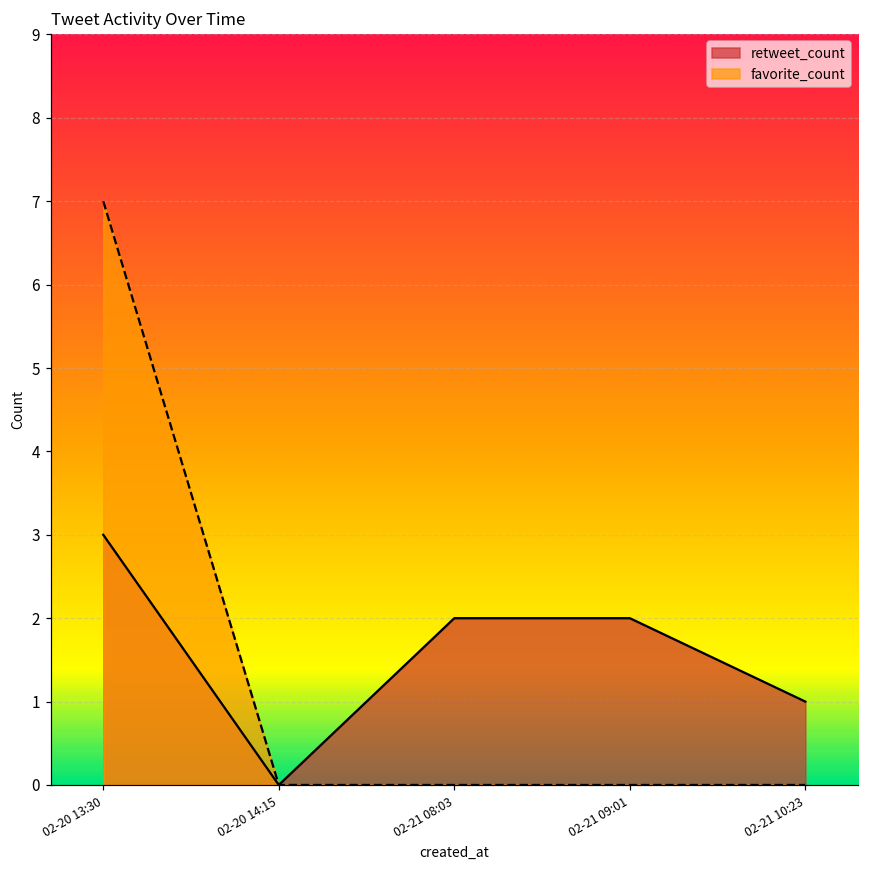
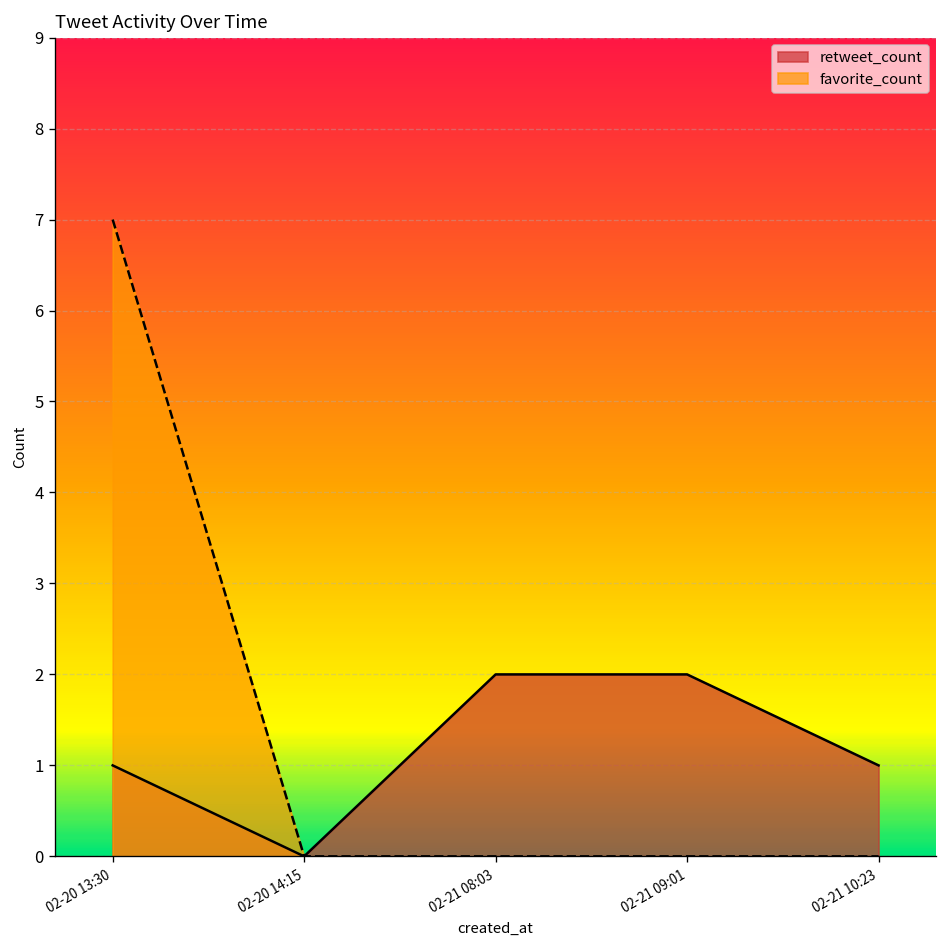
retweet_count, 02-20 13:30: 3 -> 1
